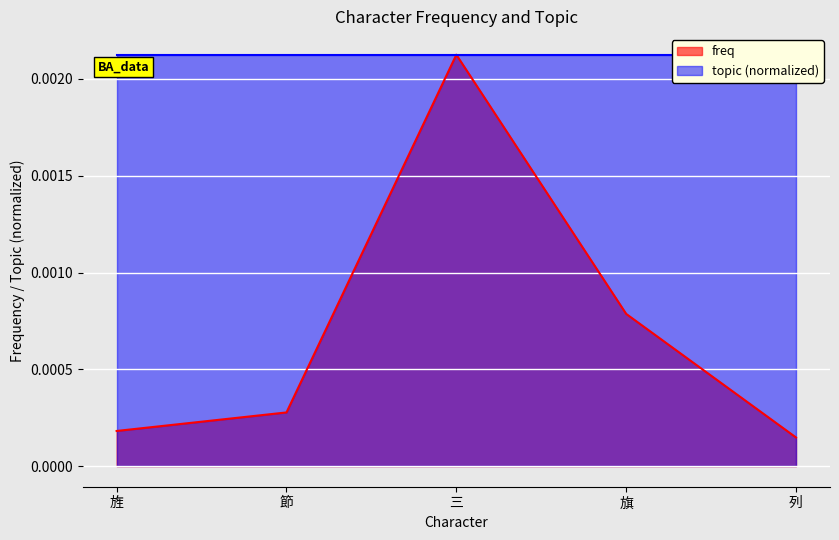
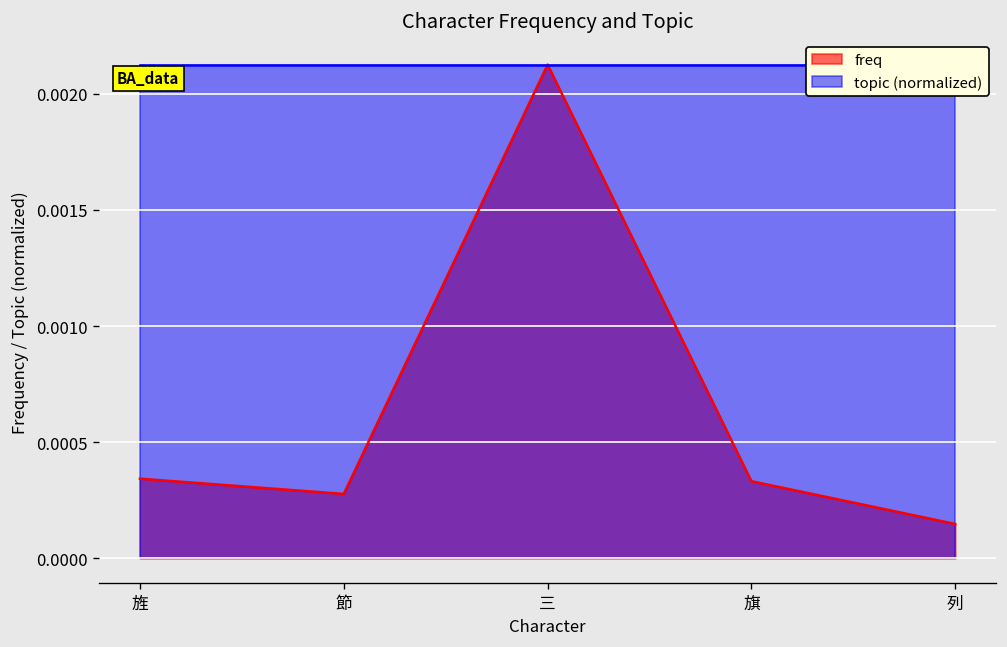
freq, 旌: 0.00018 -> 0.00034
freq, 旗: 0.00079 -> 0.00033
